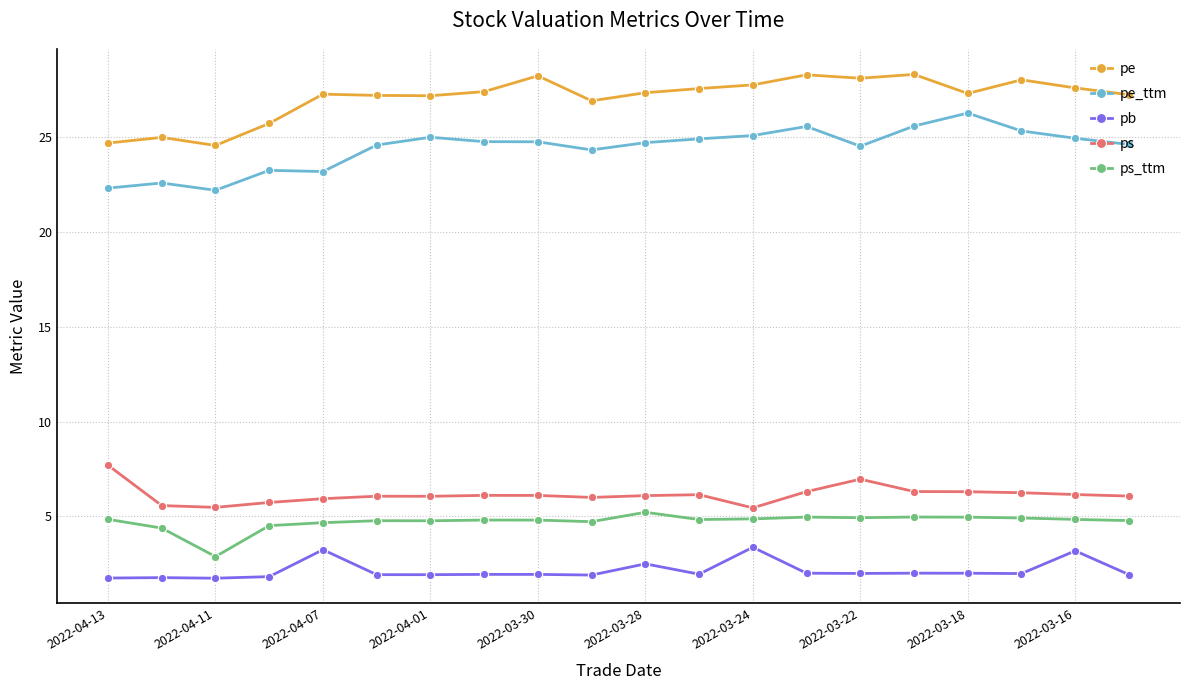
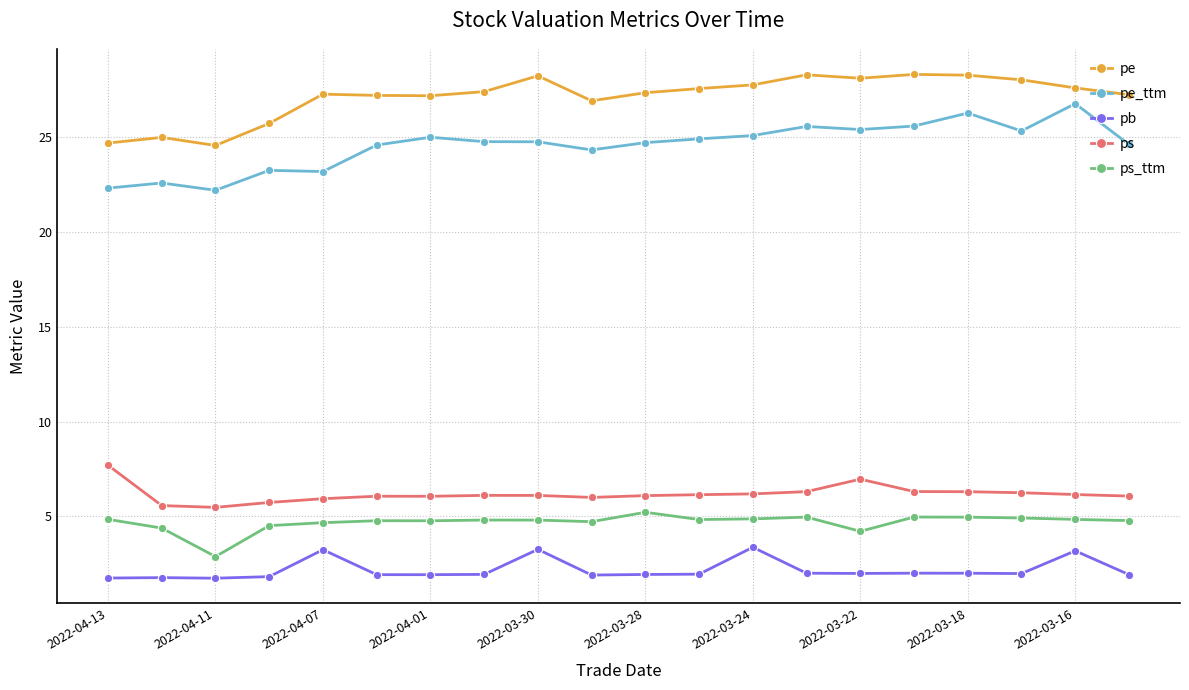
pb, 2022-03-30: 1.9 -> 3.3
pb, 2022-03-28: 2.5 -> 1.9
ps, 2022-03-24: 5.5 -> 6.2
pe_ttm, 2022-03-22: 24.5 -> 25.4
ps_ttm, 2022-03-22: 4.9 -> 4.2
pe, 2022-03-18: 27.3 -> 28.3
pe_ttm, 2022-03-16: 24.9 -> 26.8
